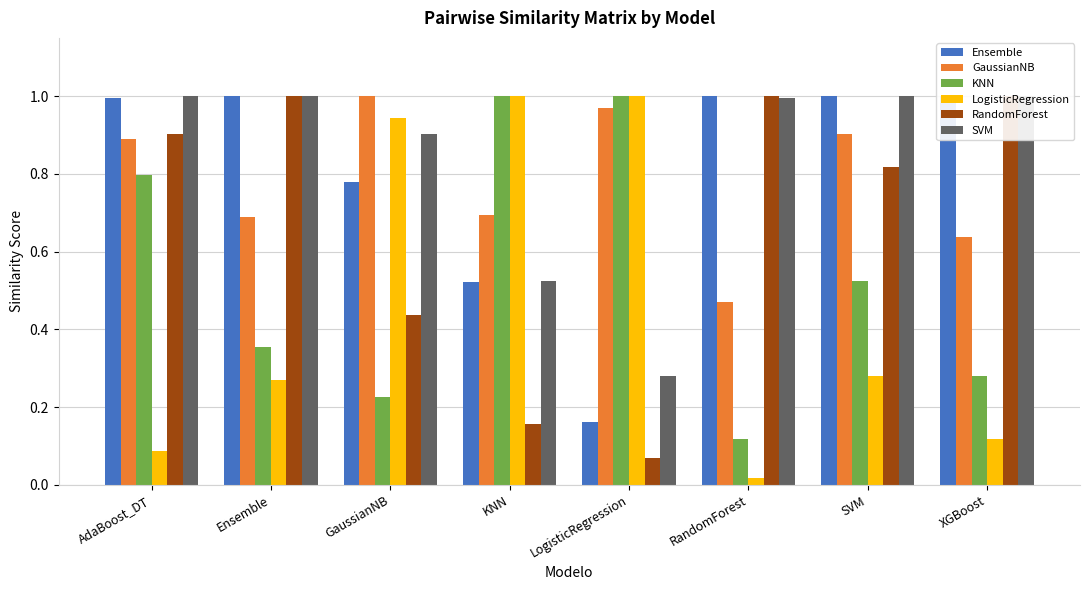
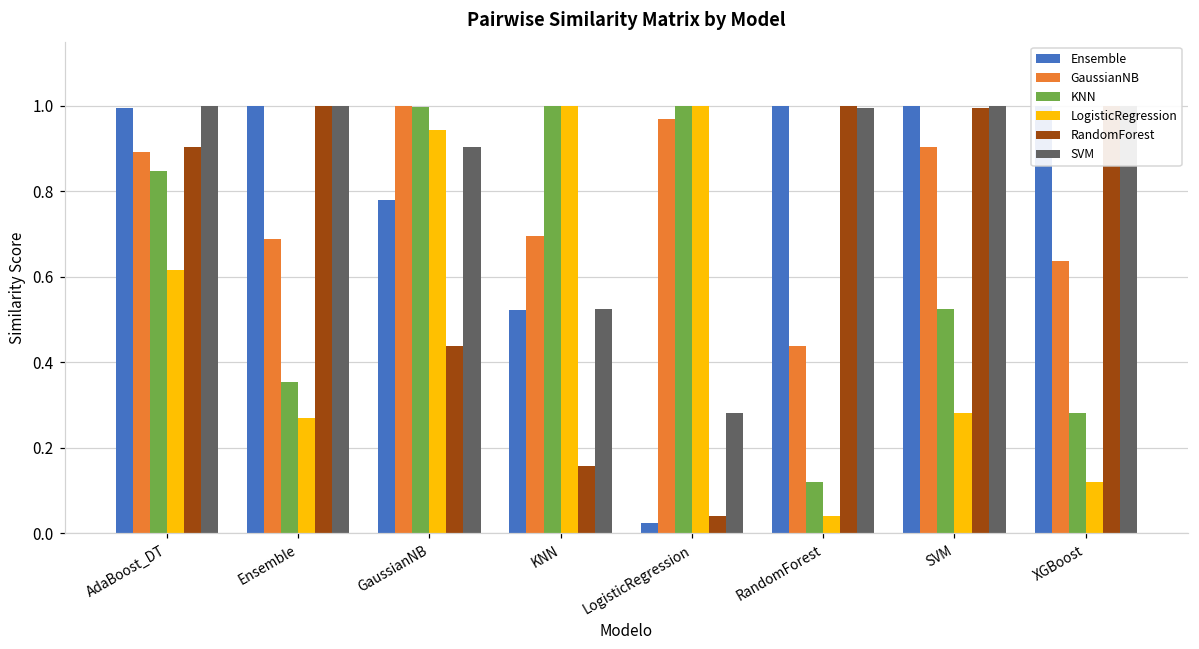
KNN, AdaBoost_DT: 0.80 -> 0.85
LogisticRegression, AdaBoost_DT: 0.09 -> 0.62
KNN, GaussianNB: 0.23 -> 1.00
Ensemble, LogisticRegression: 0.16 -> 0.02
RandomForest, LogisticRegression: 0.07 -> 0.04
GaussianNB, RandomForest: 0.47 -> 0.44
LogisticRegression, RandomForest: 0.02 -> 0.04
RandomForest, SVM: 0.82 -> 0.99
